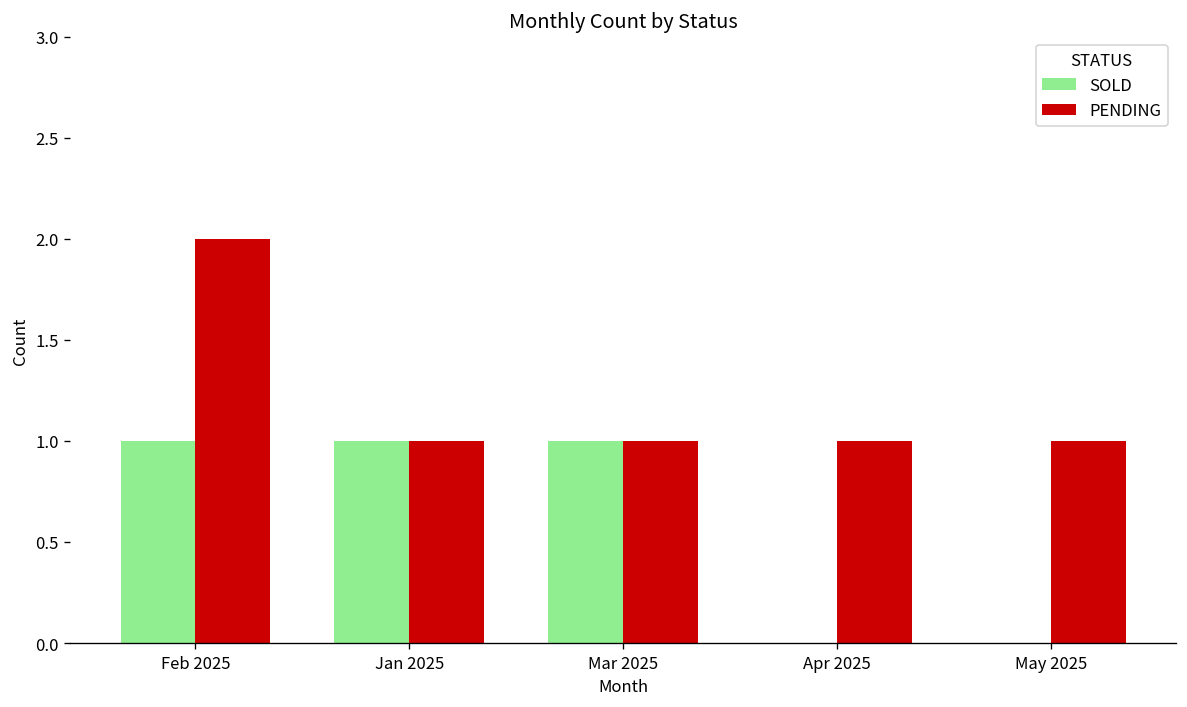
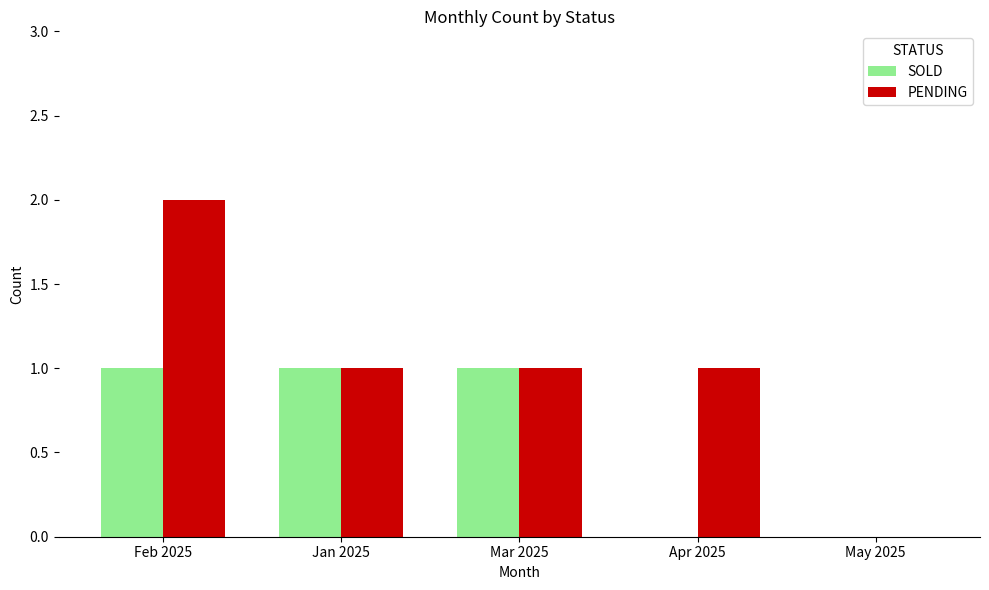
PENDING, May 2025: 1 -> 0
